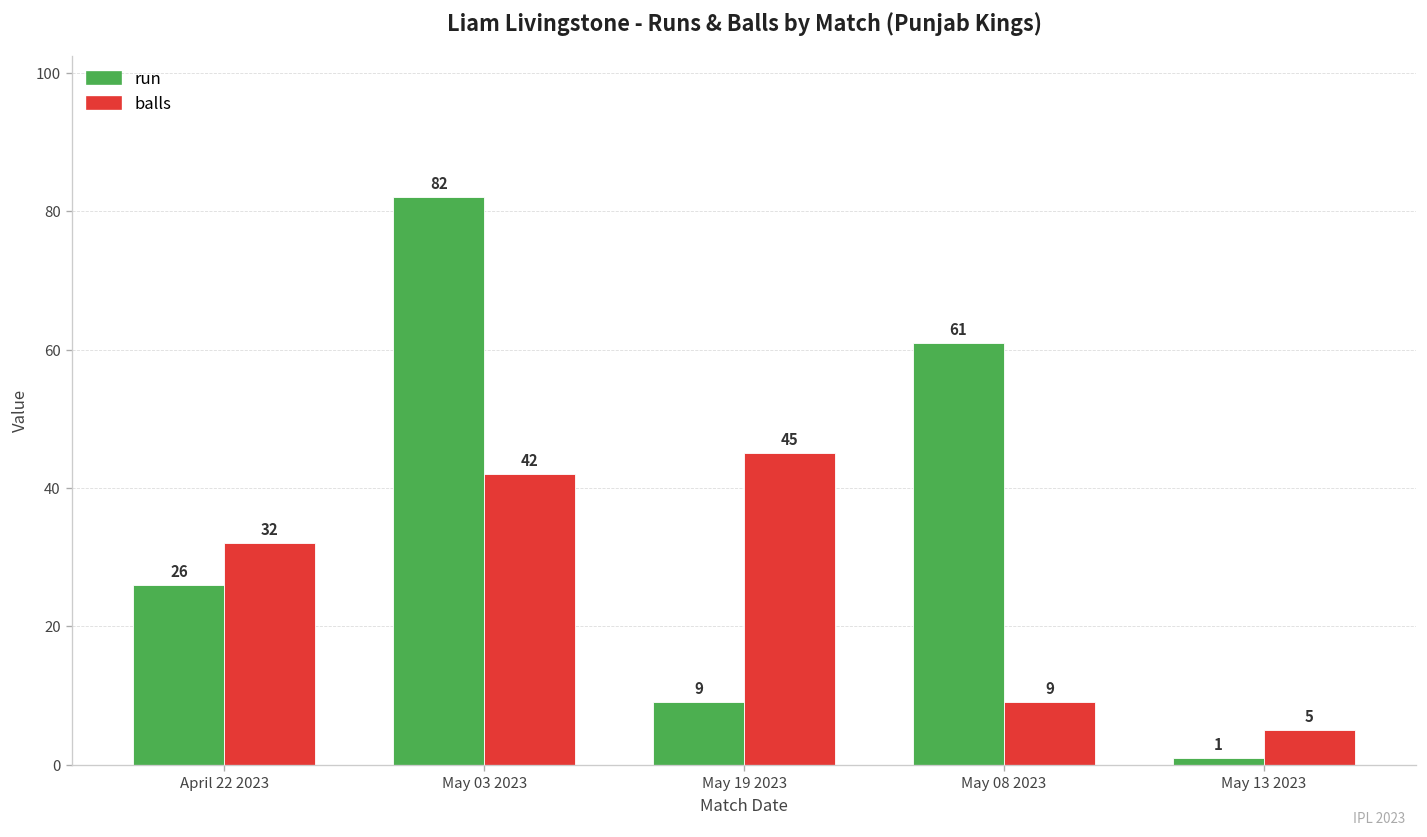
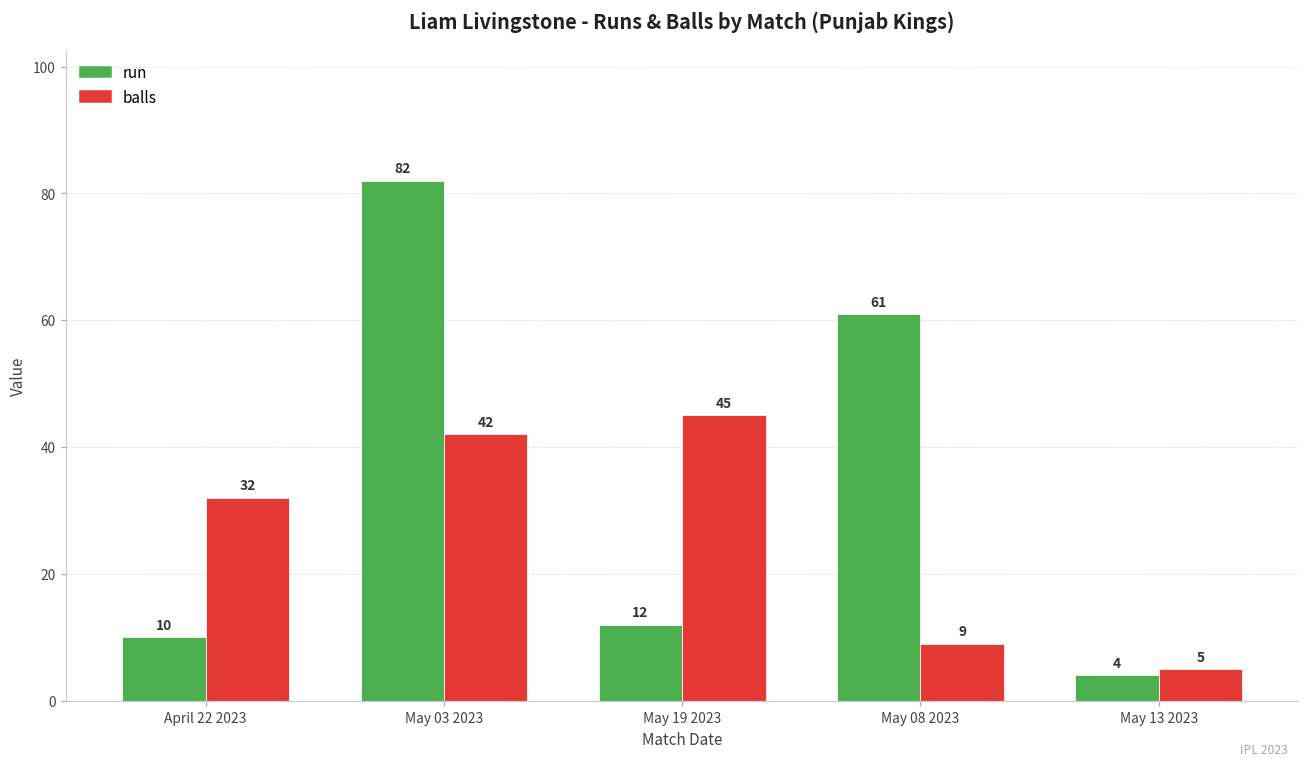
run, April 22 2023: 26 -> 10
run, May 19 2023: 9 -> 12
run, May 13 2023: 1 -> 4
